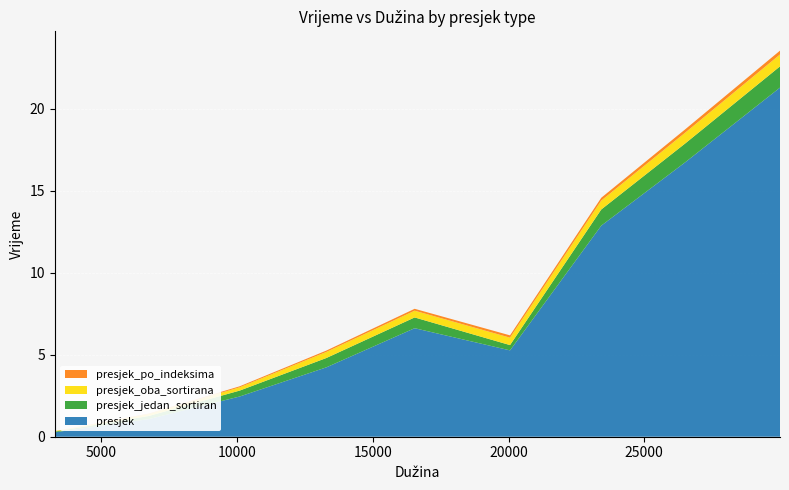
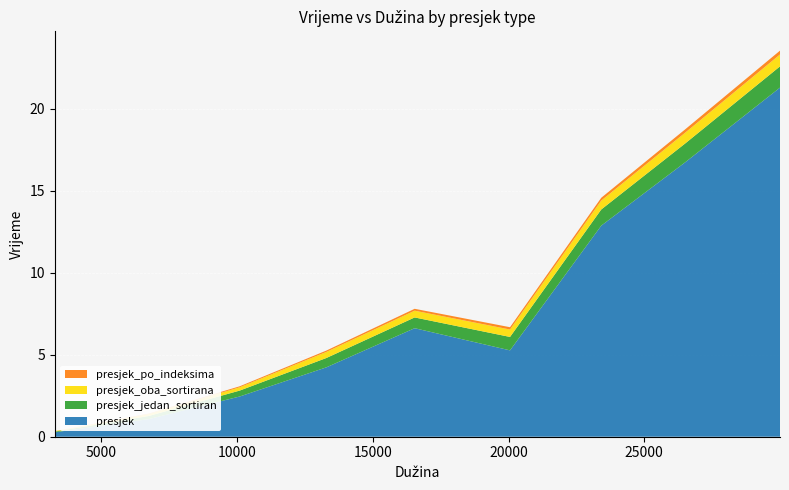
presjek_jedan_sortiran, 20000: 0.3 -> 0.8
